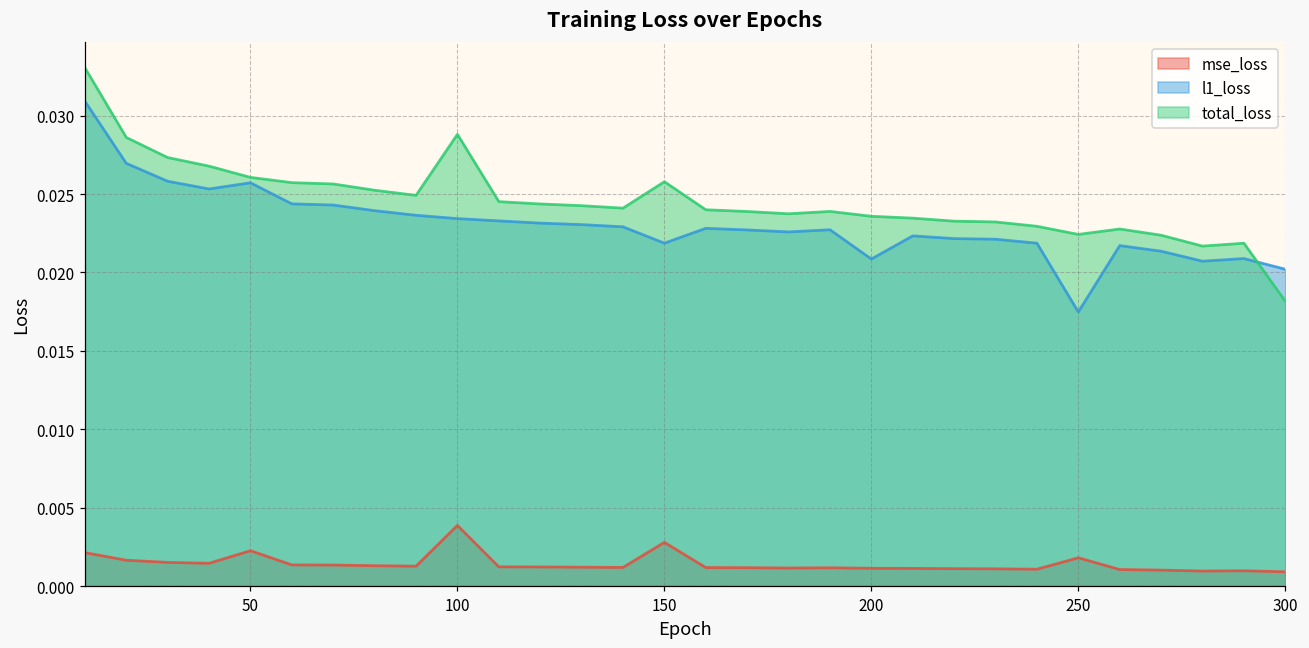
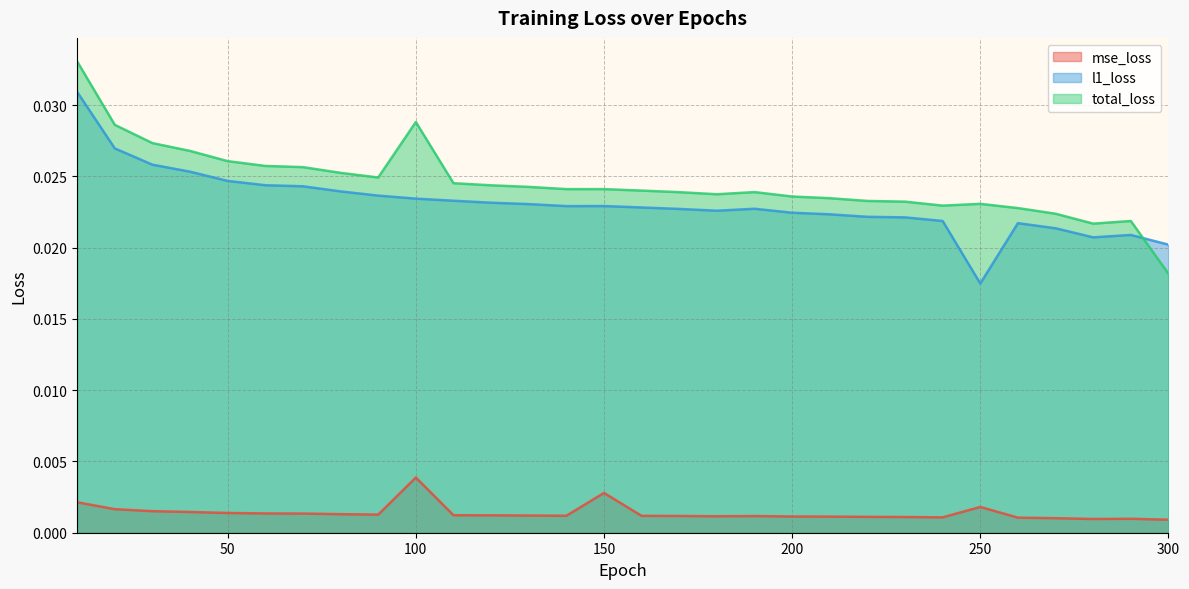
mse_loss, 50: 0.0023 -> 0.0014
l1_loss, 50: 0.0257 -> 0.0247
l1_loss, 150: 0.0219 -> 0.0229
total_loss, 150: 0.0258 -> 0.0241
l1_loss, 200: 0.0209 -> 0.0224
total_loss, 250: 0.0224 -> 0.0231
